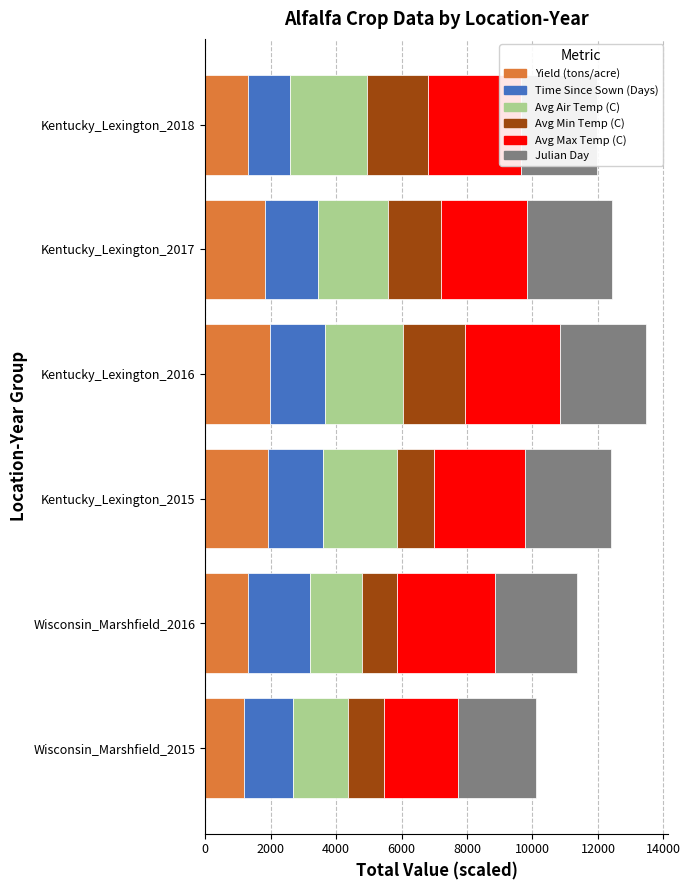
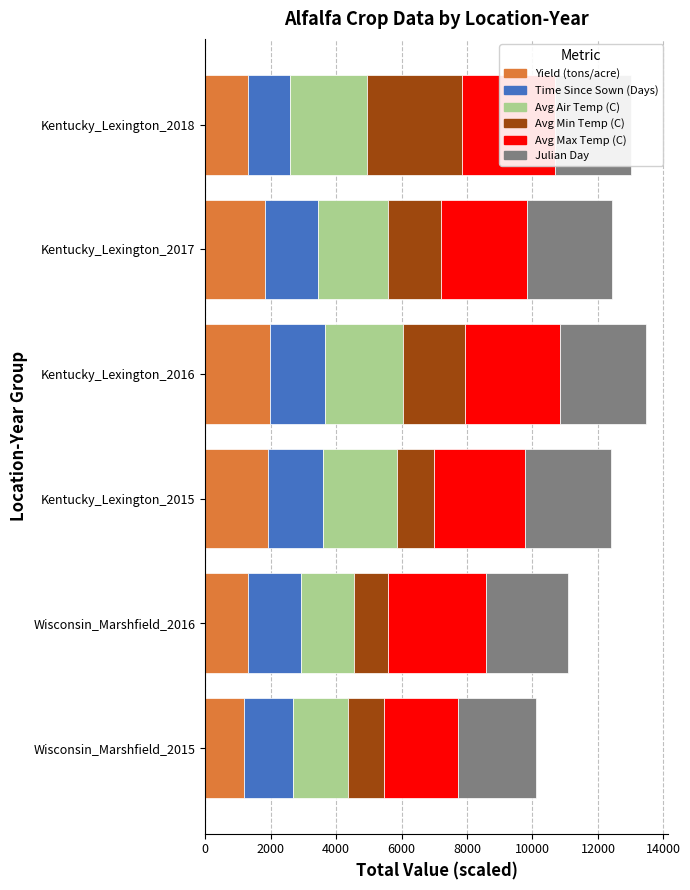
Avg Min Temp (C), Kentucky_Lexington_2018: 1900 -> 2900
Time Since Sown (Days), Wisconsin_Marshfield_2016: 1900 -> 1600
